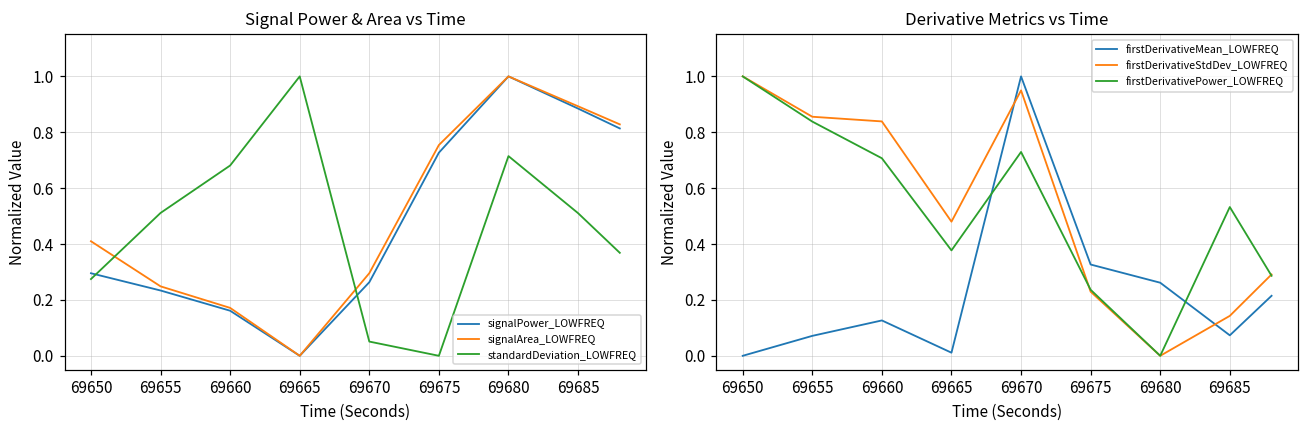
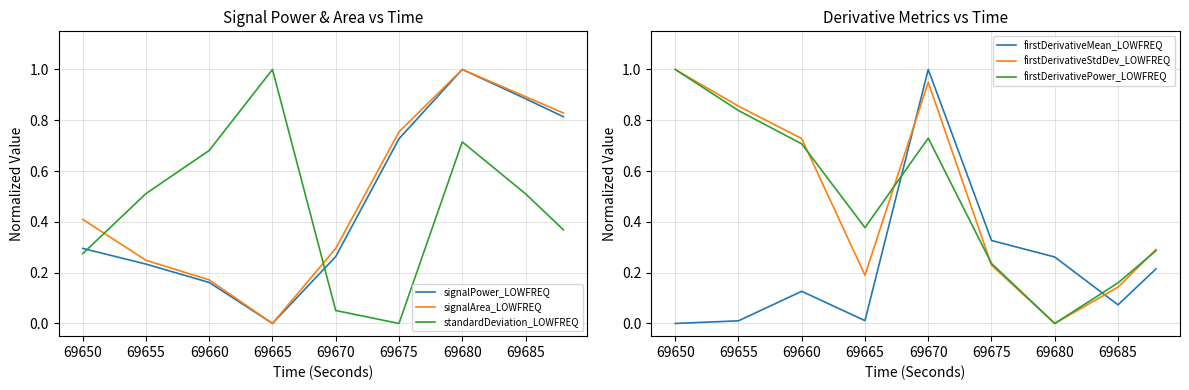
Derivative Metrics vs Time, firstDerivativeMean_LOWFREQ, 69655: 0.07 -> 0.01
Derivative Metrics vs Time, firstDerivativeStdDev_LOWFREQ, 69660: 0.84 -> 0.73
Derivative Metrics vs Time, firstDerivativeStdDev_LOWFREQ, 69665: 0.48 -> 0.19
Derivative Metrics vs Time, firstDerivativePower_LOWFREQ, 69685: 0.53 -> 0.16
